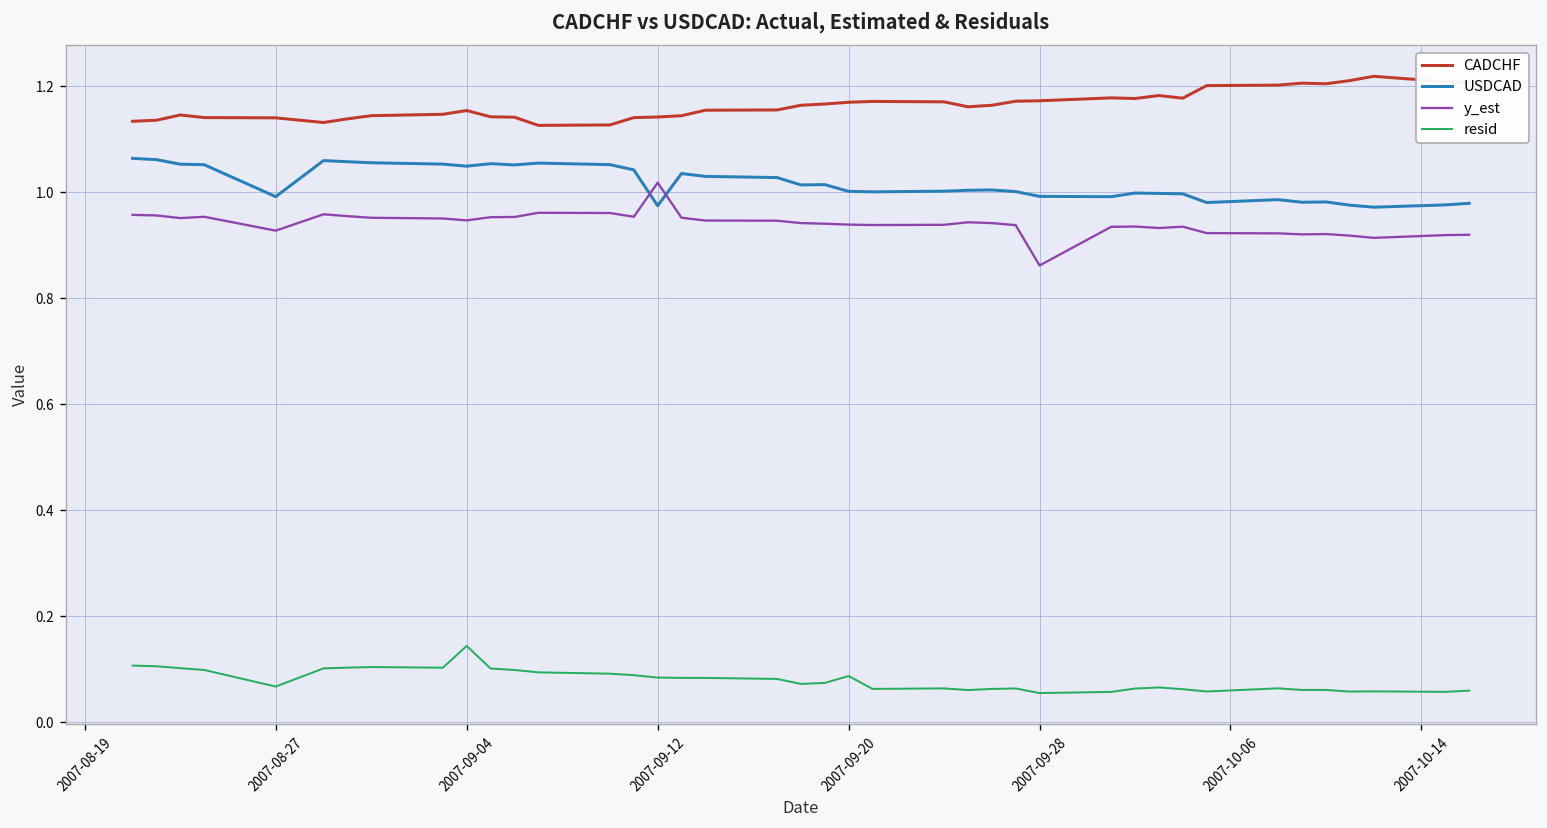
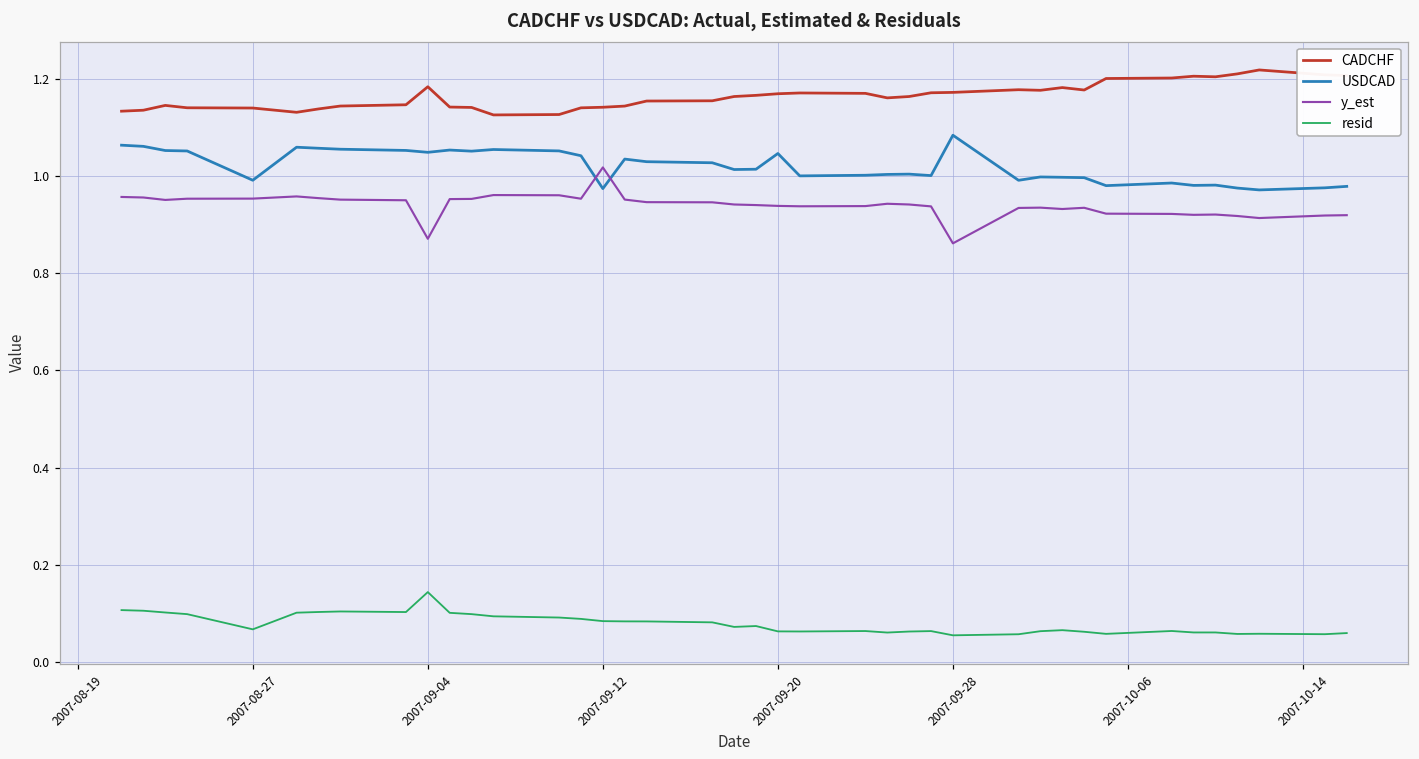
y_est, 2007-08-27: 0.93 -> 0.95
CADCHF, 2007-09-04: 1.15 -> 1.18
y_est, 2007-09-04: 0.95 -> 0.87
USDCAD, 2007-09-20: 1.00 -> 1.05
resid, 2007-09-20: 0.09 -> 0.06
USDCAD, 2007-09-28: 0.99 -> 1.08
